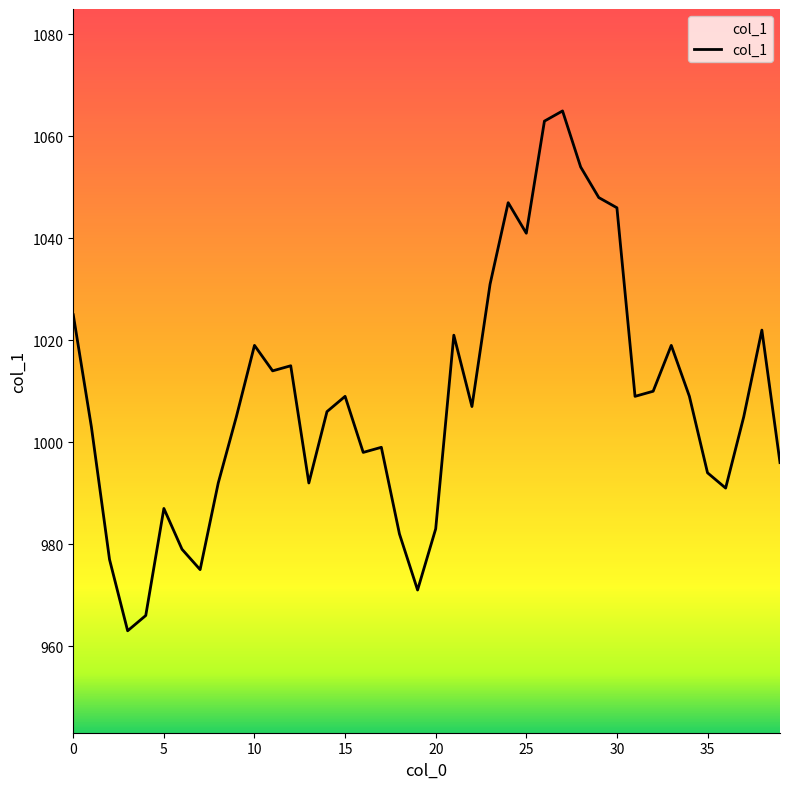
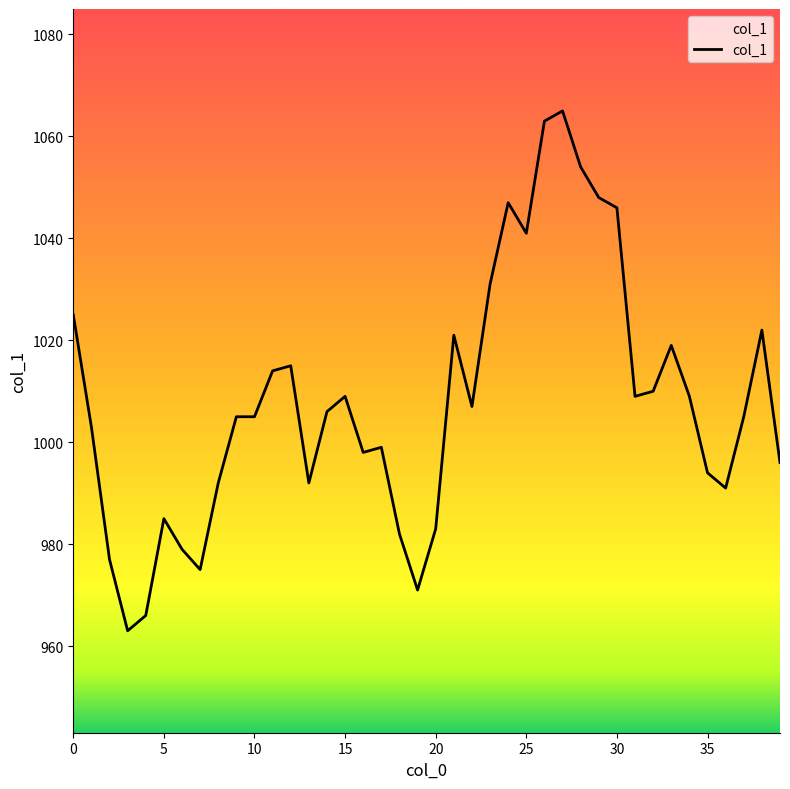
5: 987 -> 985
10: 1019 -> 1005
